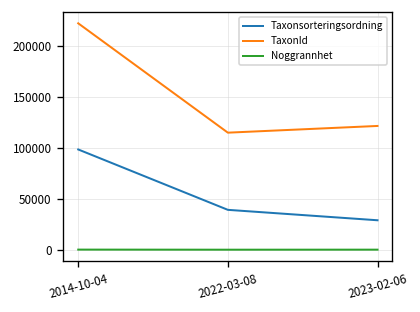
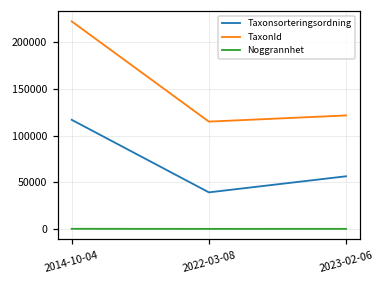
Taxonsorteringsordning, 2014-10-04: 100000 -> 120000
Taxonsorteringsordning, 2023-02-06: 30000 -> 60000
